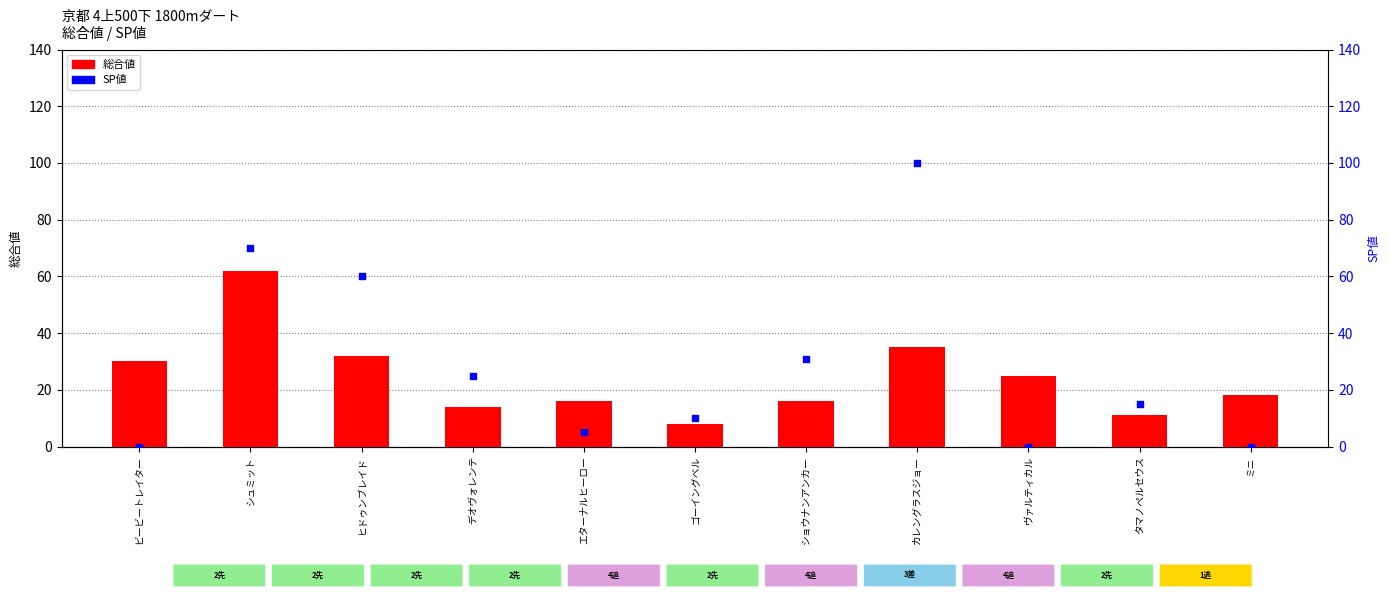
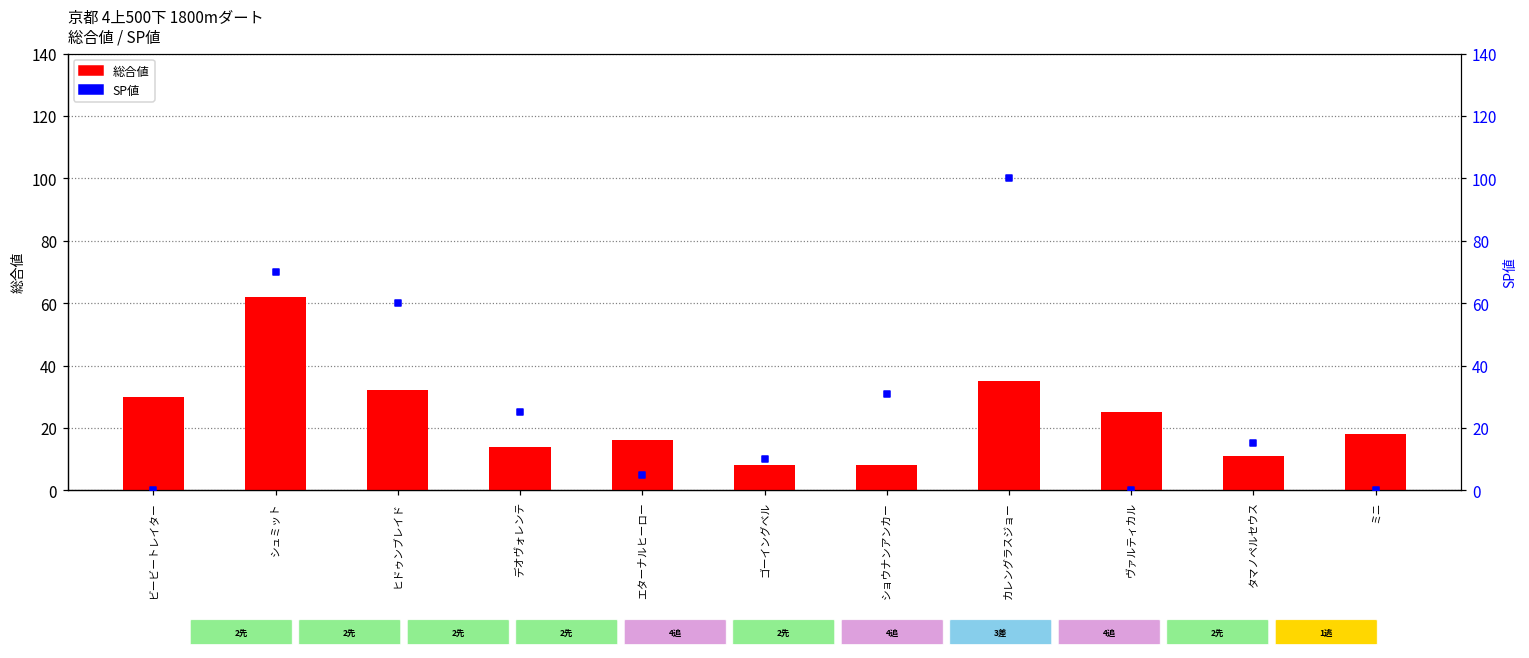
総合値, ショウナンアンカー: 16 -> 8
